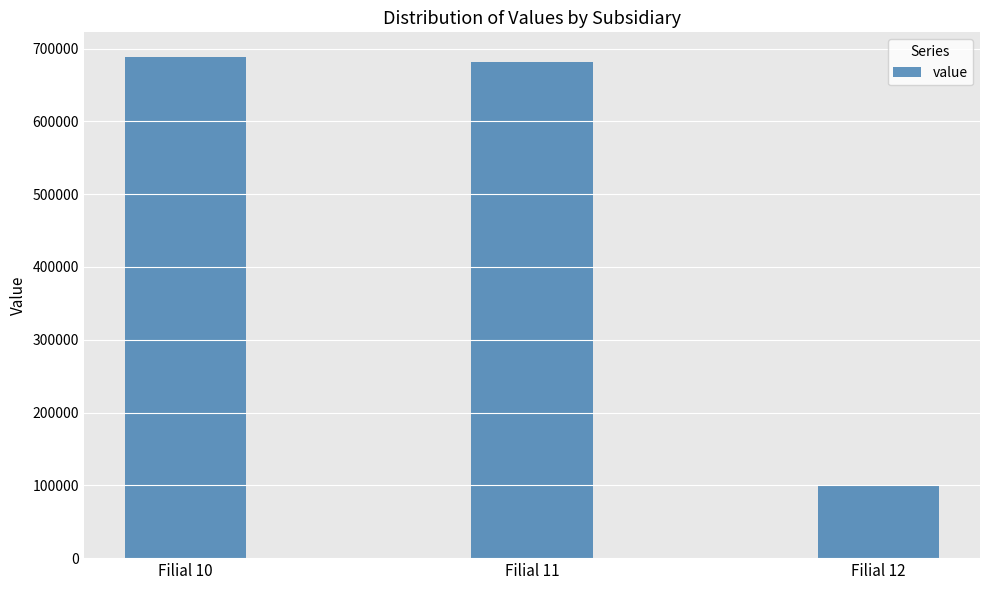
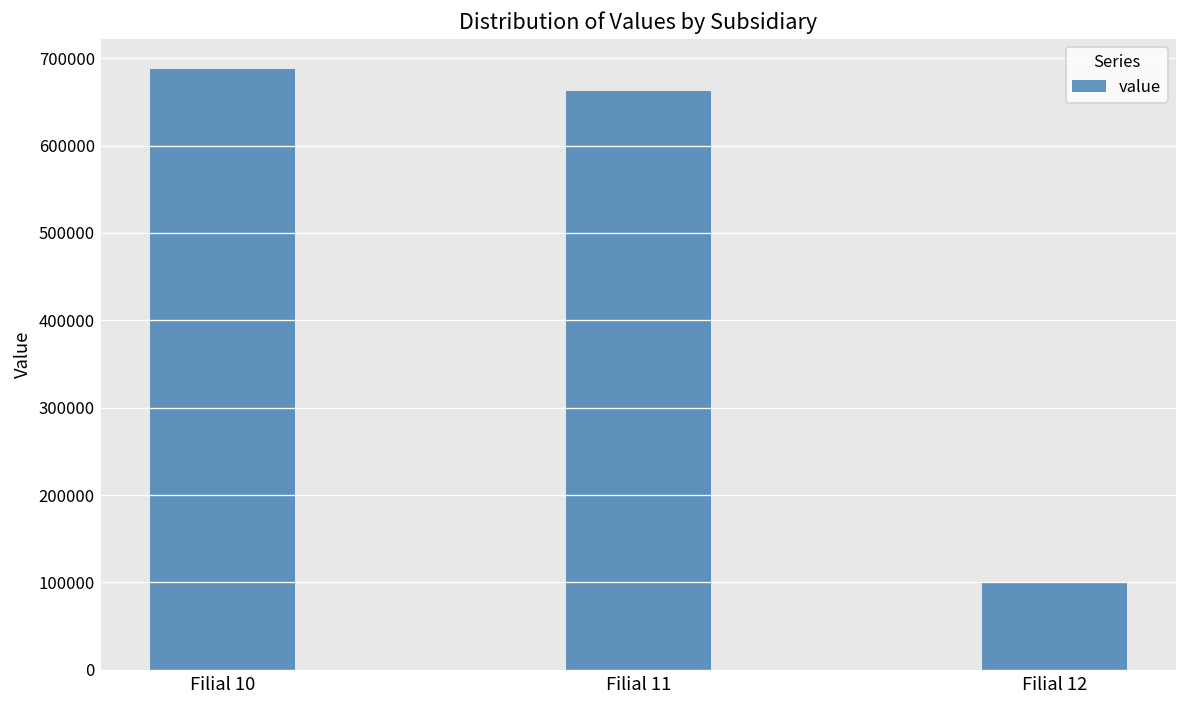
Filial 11: 680000 -> 660000
